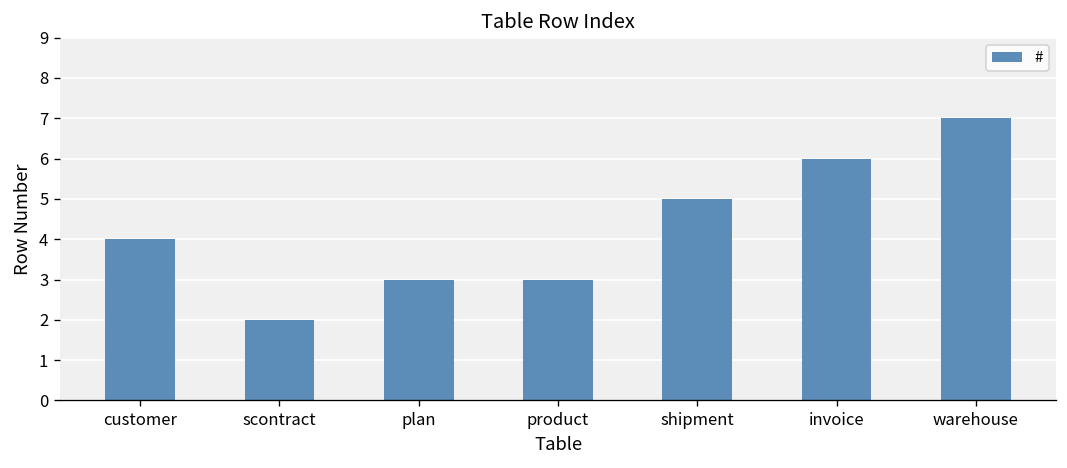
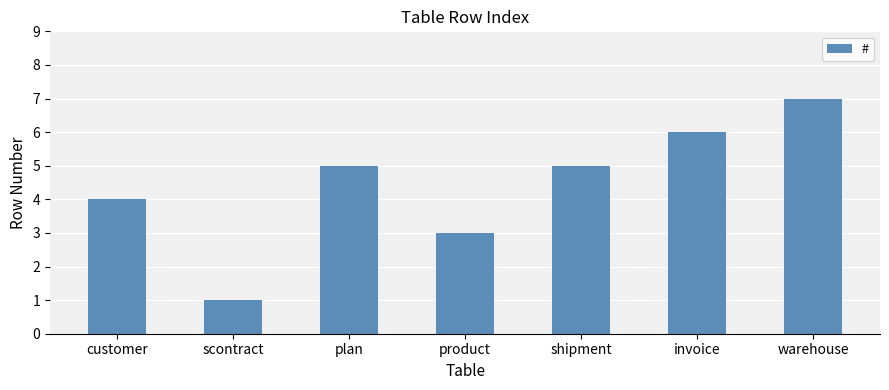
scontract: 2 -> 1
plan: 3 -> 5
